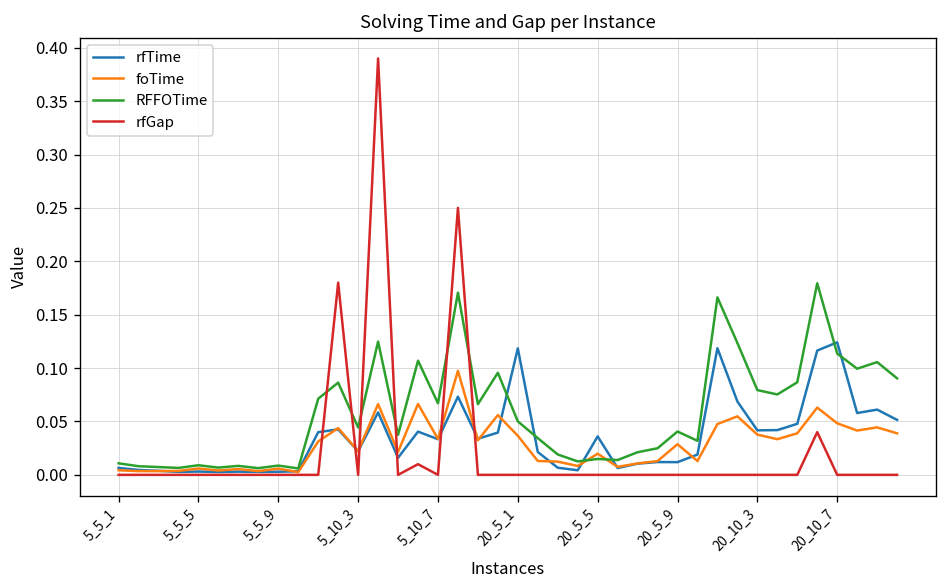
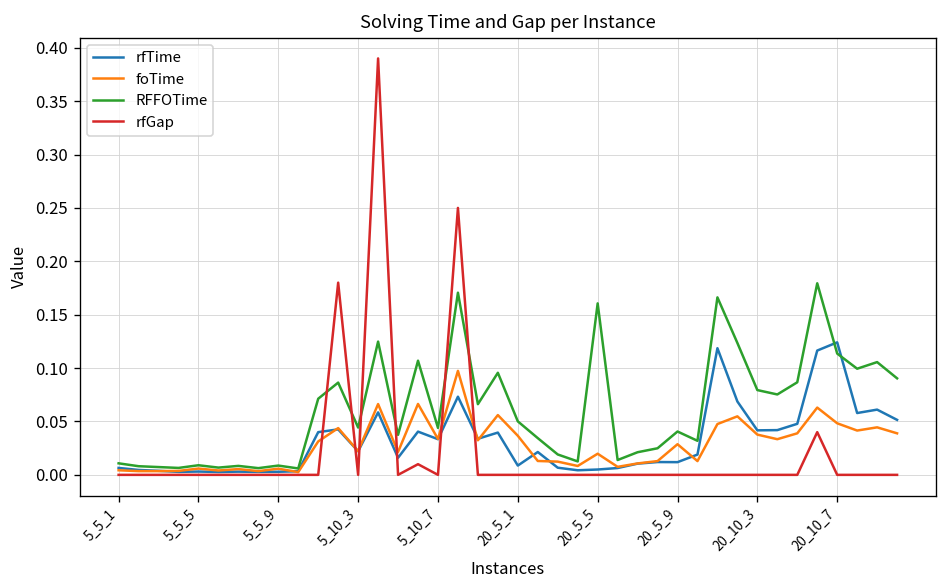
RFFOTime, 5_10_7: 0.07 -> 0.04
rfTime, 20_5_1: 0.12 -> 0.01
rfTime, 20_5_5: 0.04 -> 0.01
RFFOTime, 20_5_5: 0.01 -> 0.16
